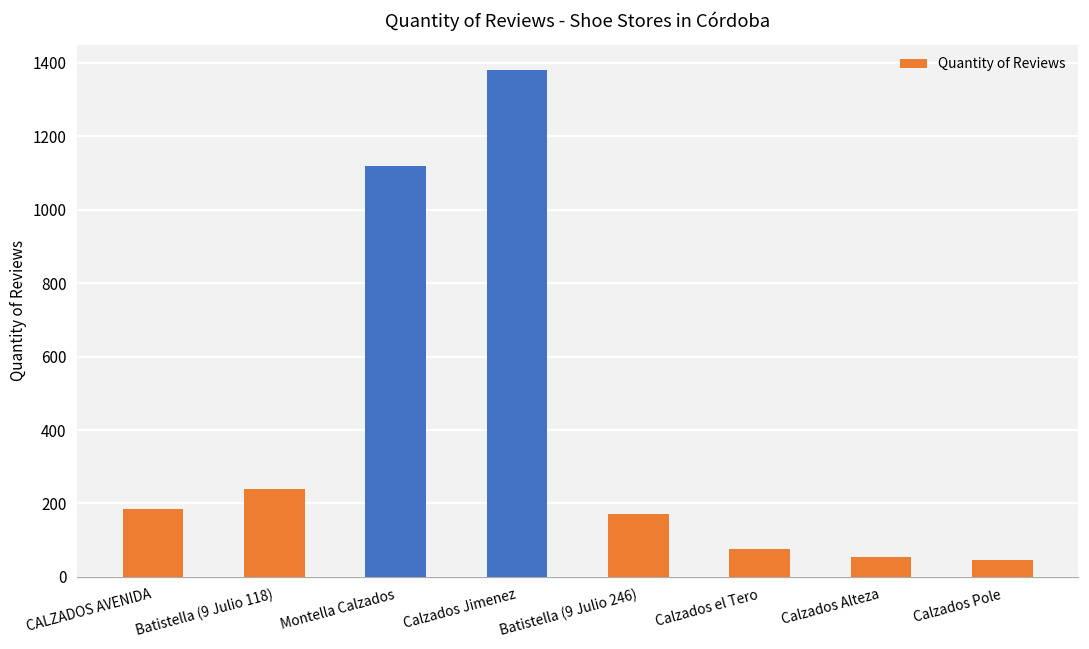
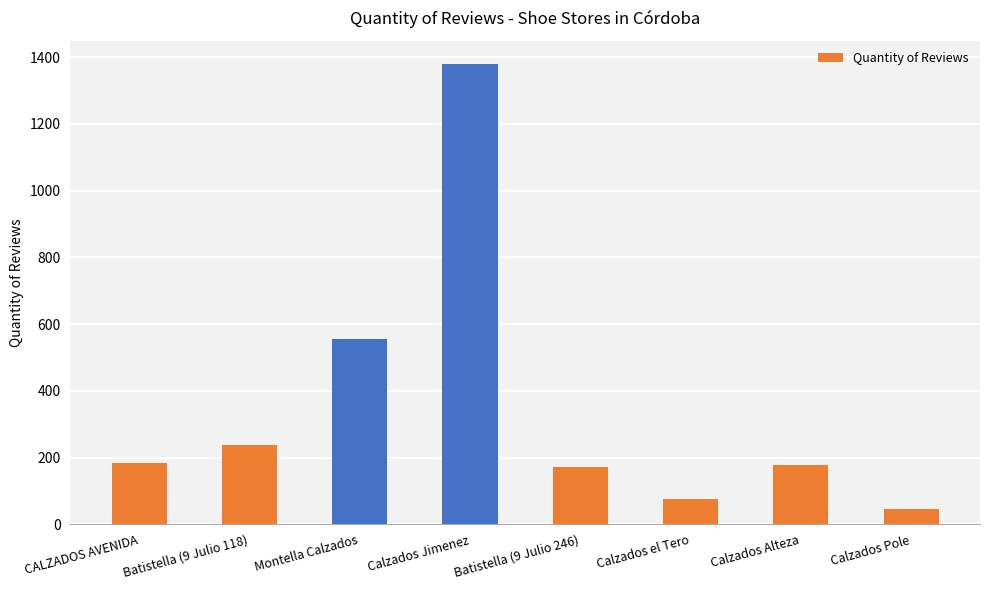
Montella Calzados: 1120 -> 560
Calzados Alteza: 60 -> 180
